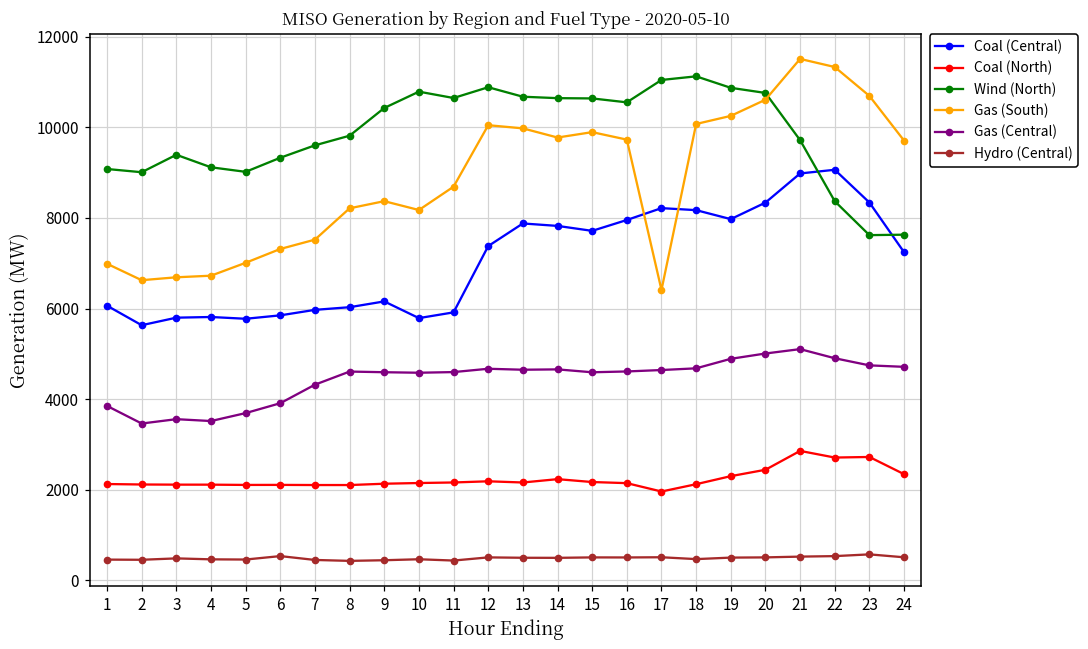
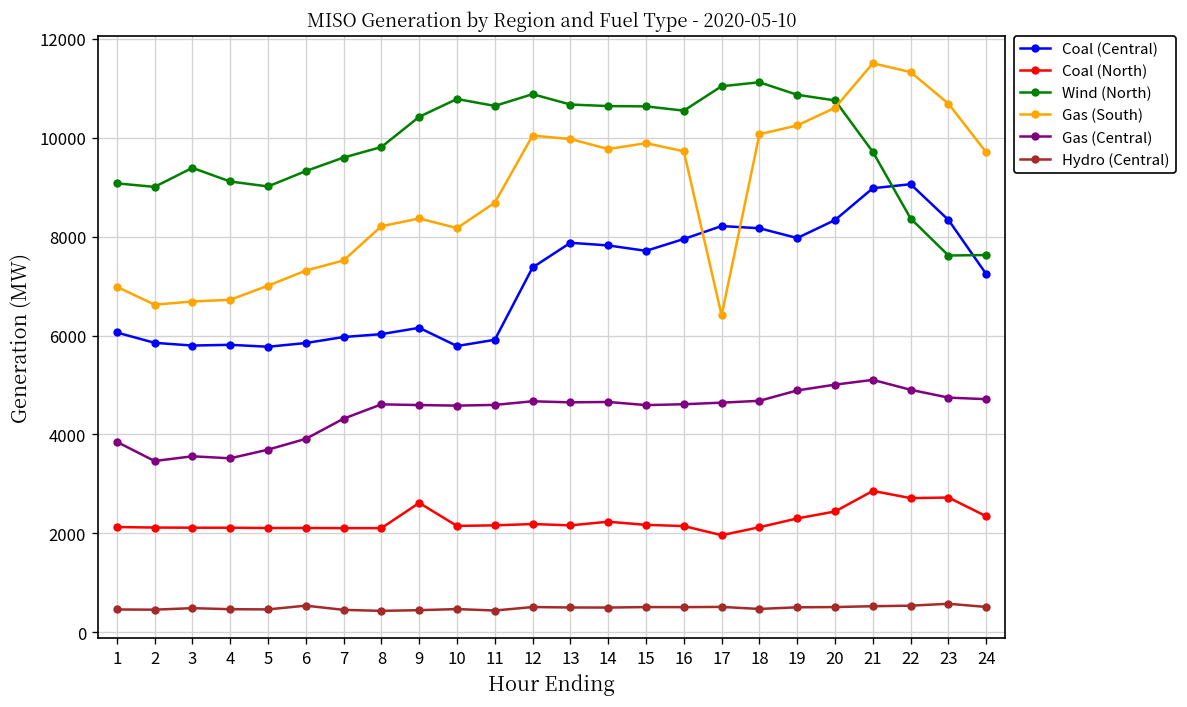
Coal (Central), 2: 5600 -> 5900
Coal (North), 9: 2100 -> 2600
